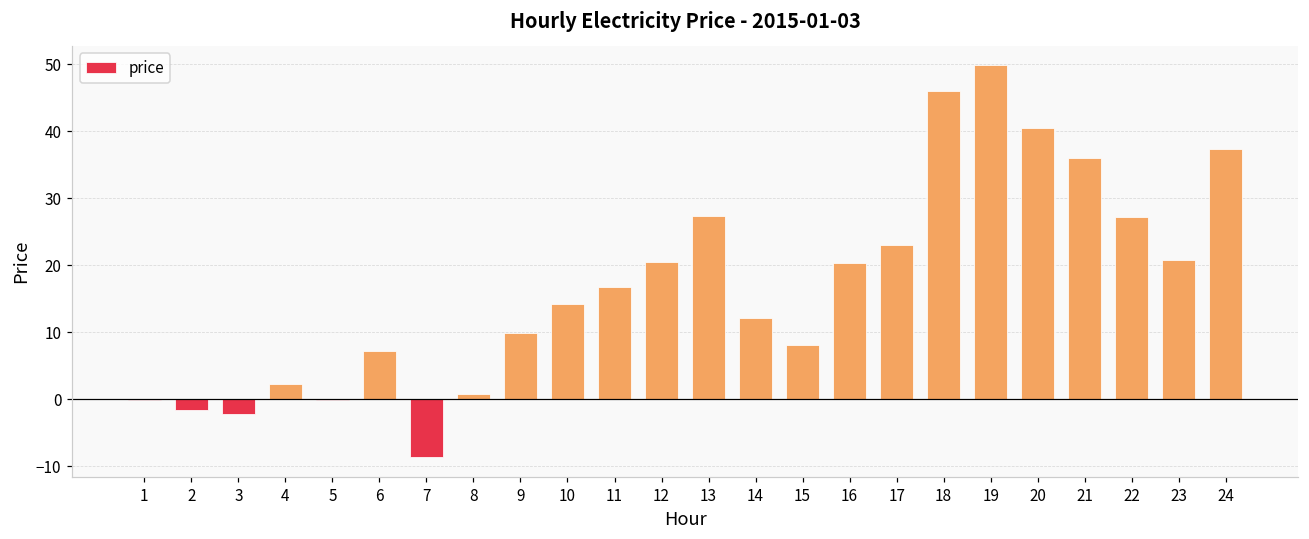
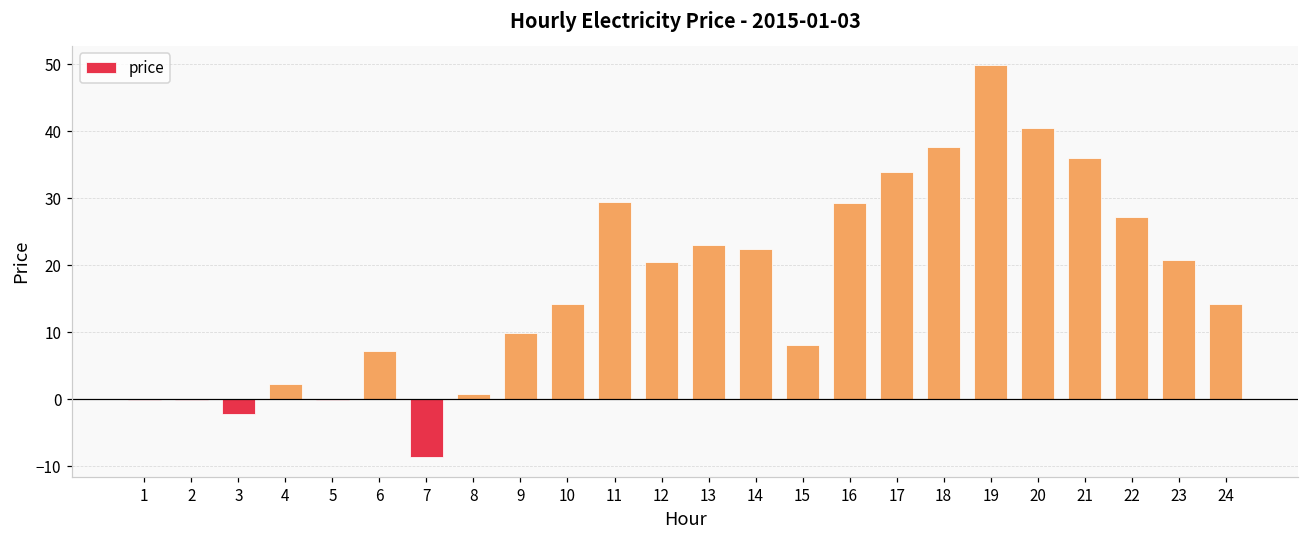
2: -2 -> 0
11: 17 -> 29
13: 27 -> 23
14: 12 -> 22
16: 20 -> 29
17: 23 -> 34
18: 46 -> 38
24: 37 -> 14
